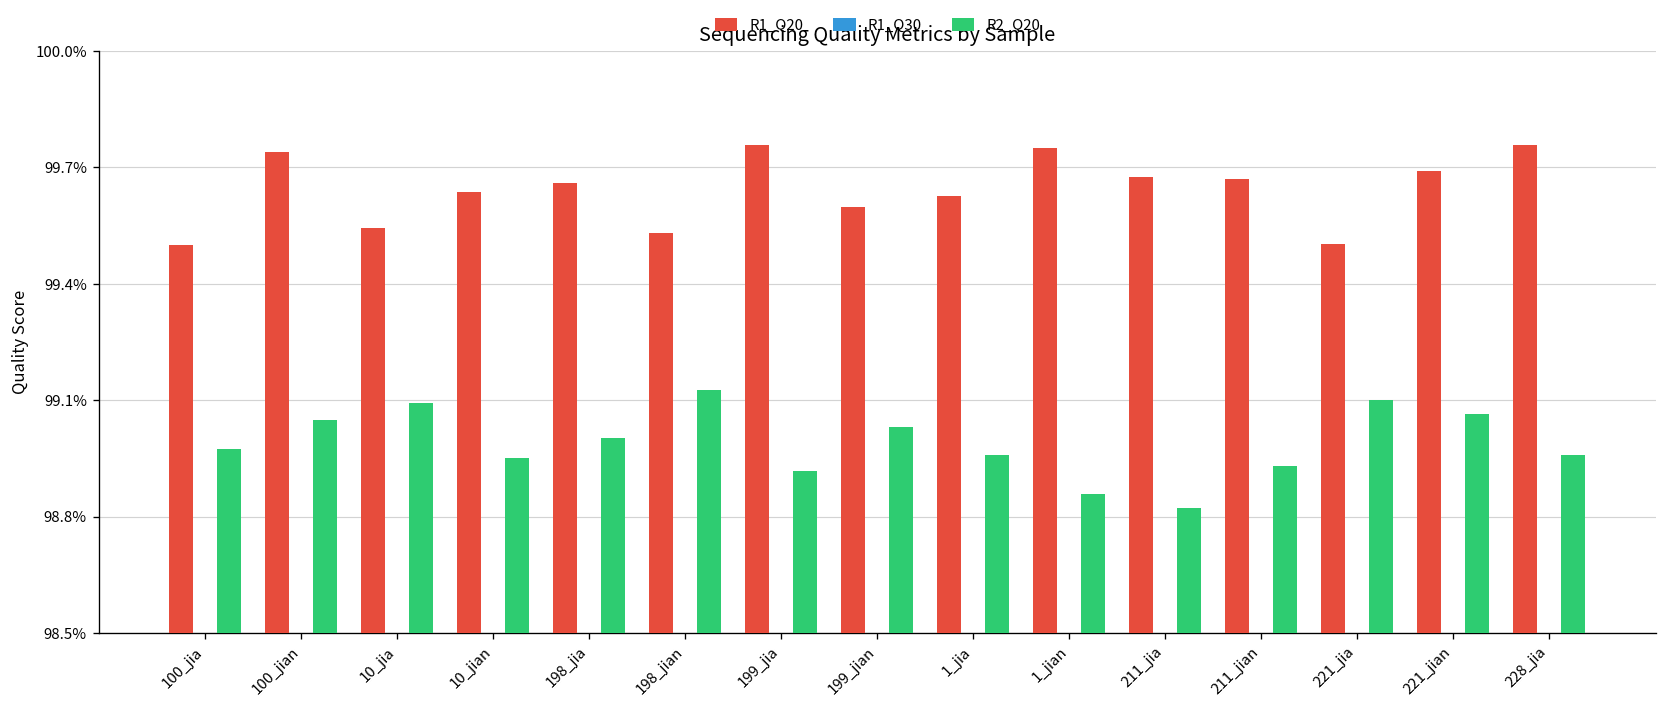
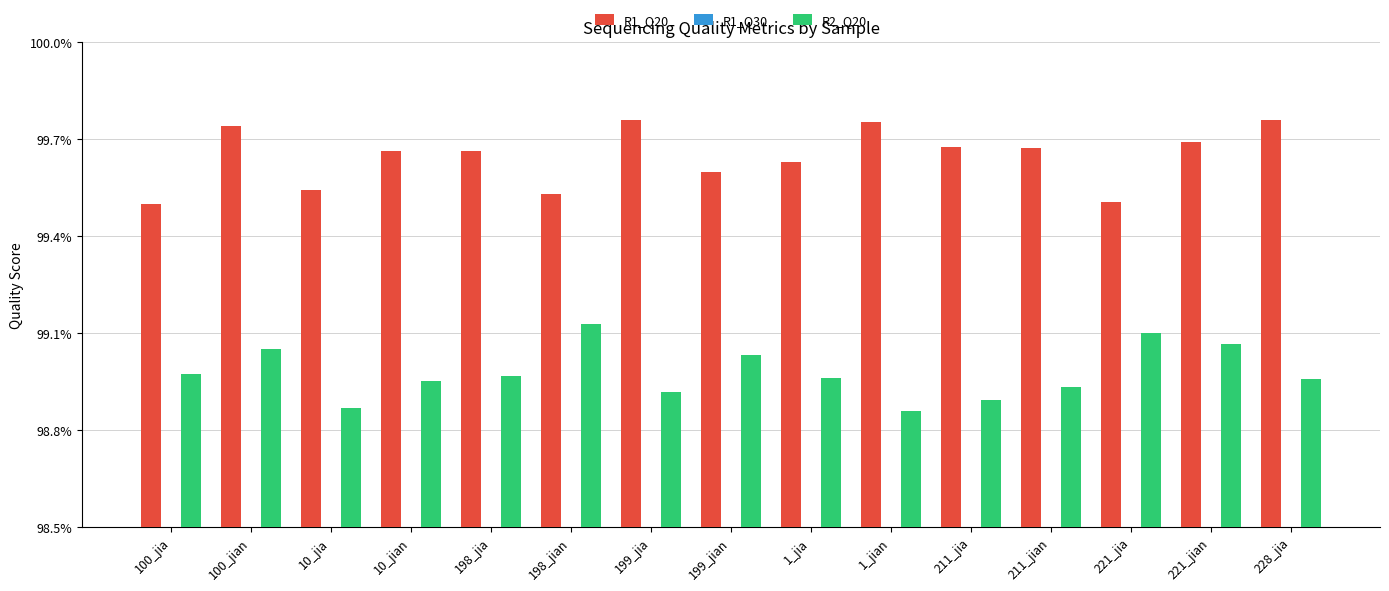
R2_Q20, 10_jia: 99.09% -> 98.87%
R1_Q20, 10_jian: 99.64% -> 99.66%
R2_Q20, 198_jia: 99.00% -> 98.97%
R2_Q20, 211_jia: 98.82% -> 98.89%
